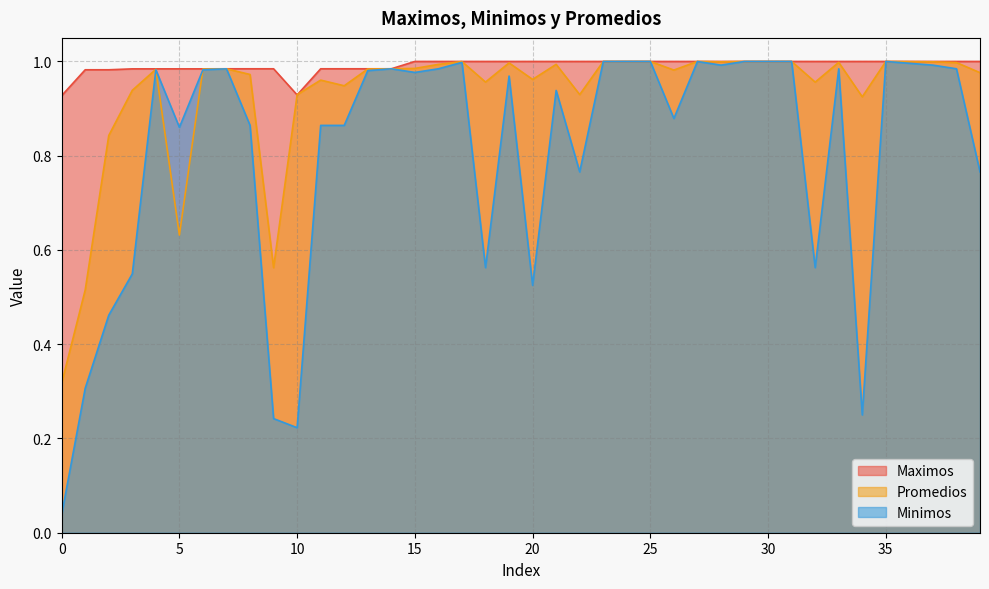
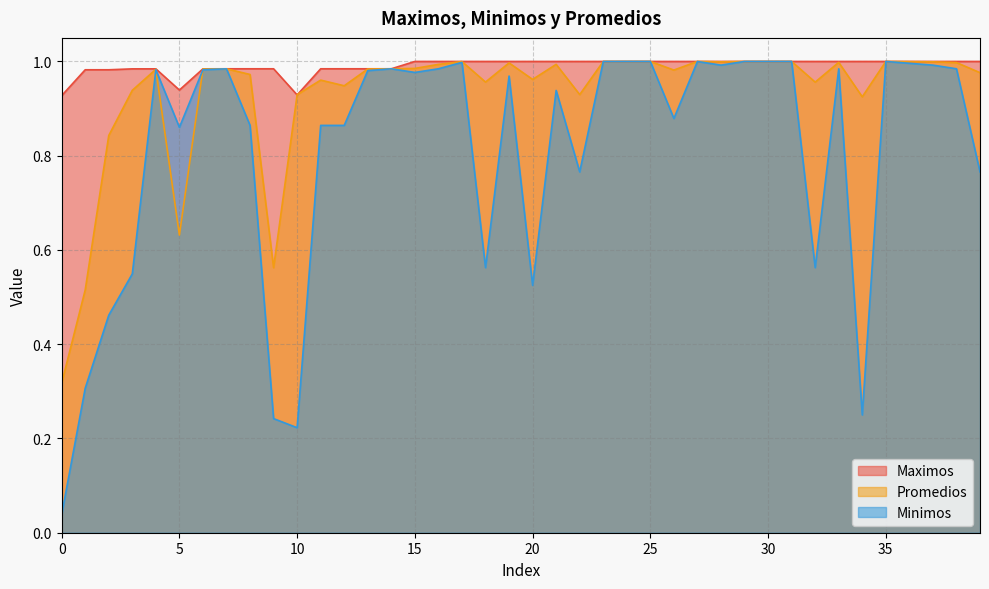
Maximos, 5: 0.98 -> 0.94
